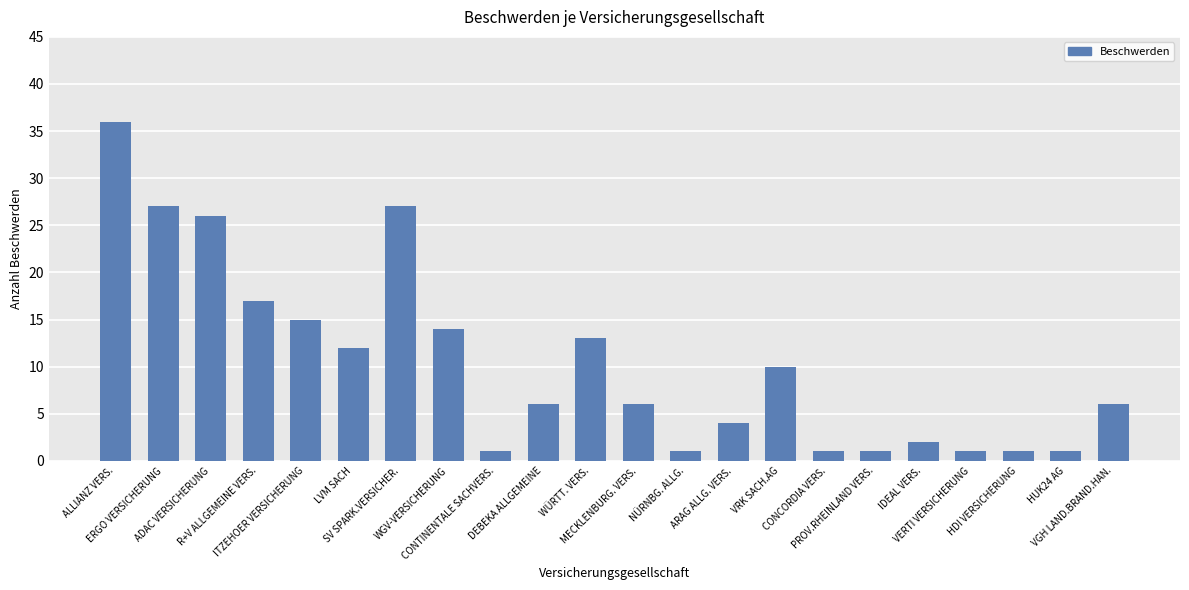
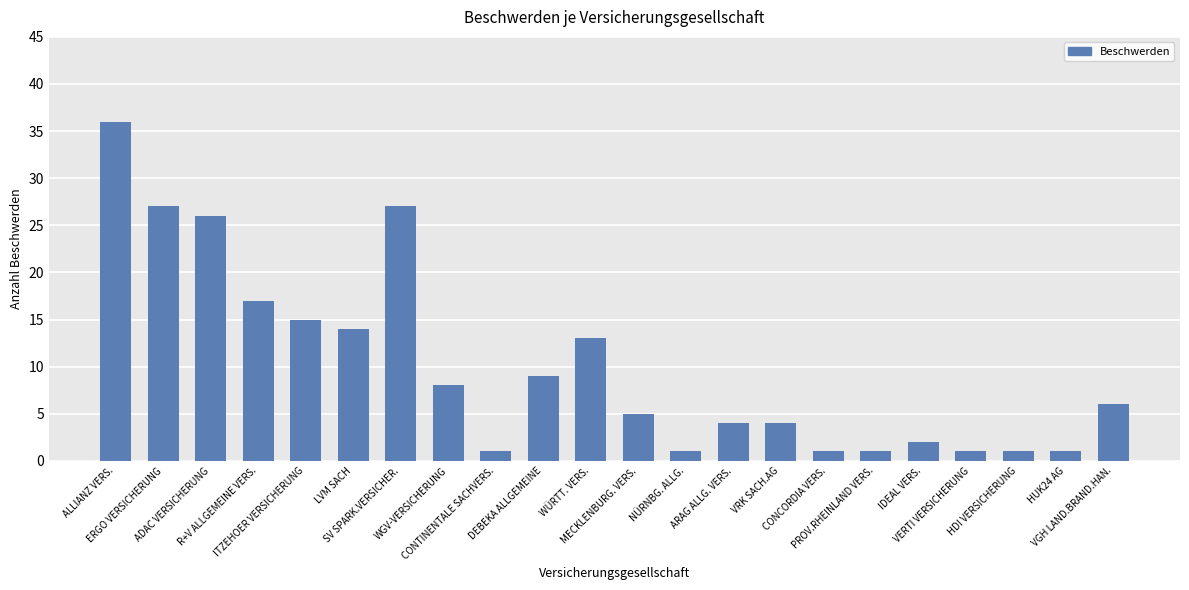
LVM SACH: 12 -> 14
WGV-VERSICHERUNG: 14 -> 8
DEBEKA ALLGEMEINE: 6 -> 9
MECKLENBURG. VERS.: 6 -> 5
VRK SACH.AG: 10 -> 4
